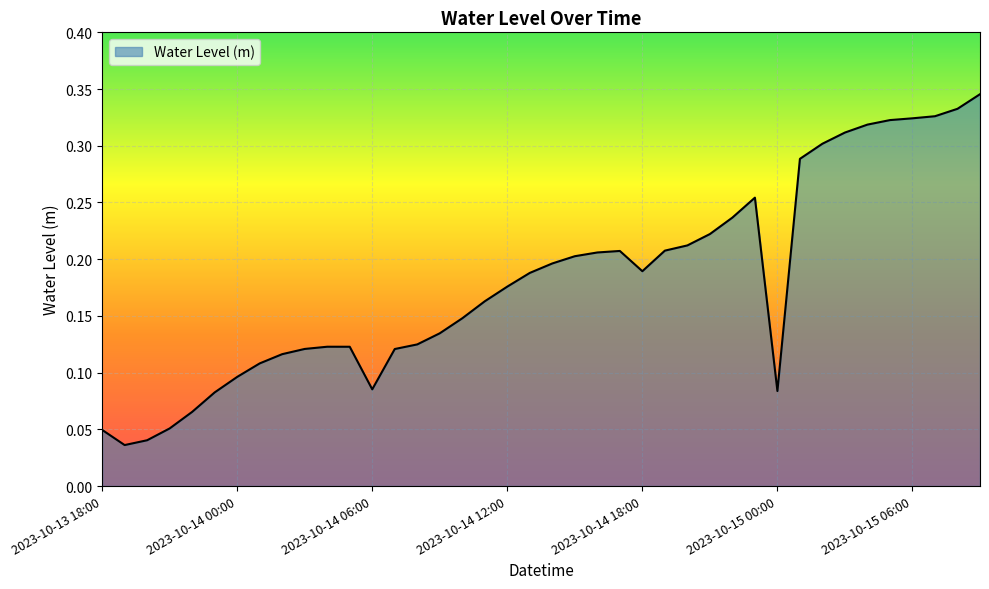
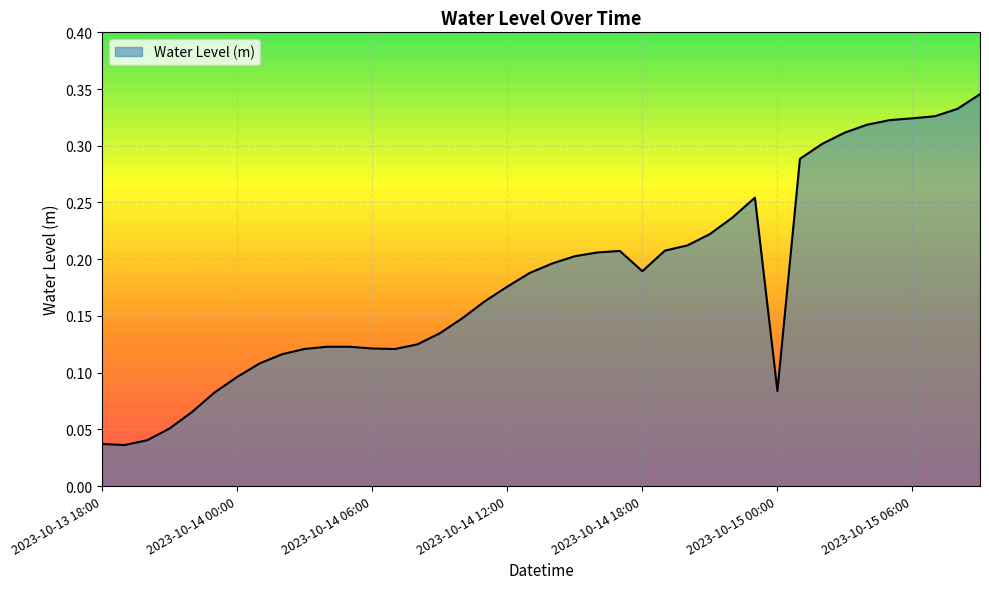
2023-10-13 18:00: 0.049 -> 0.037
2023-10-14 06:00: 0.085 -> 0.121
